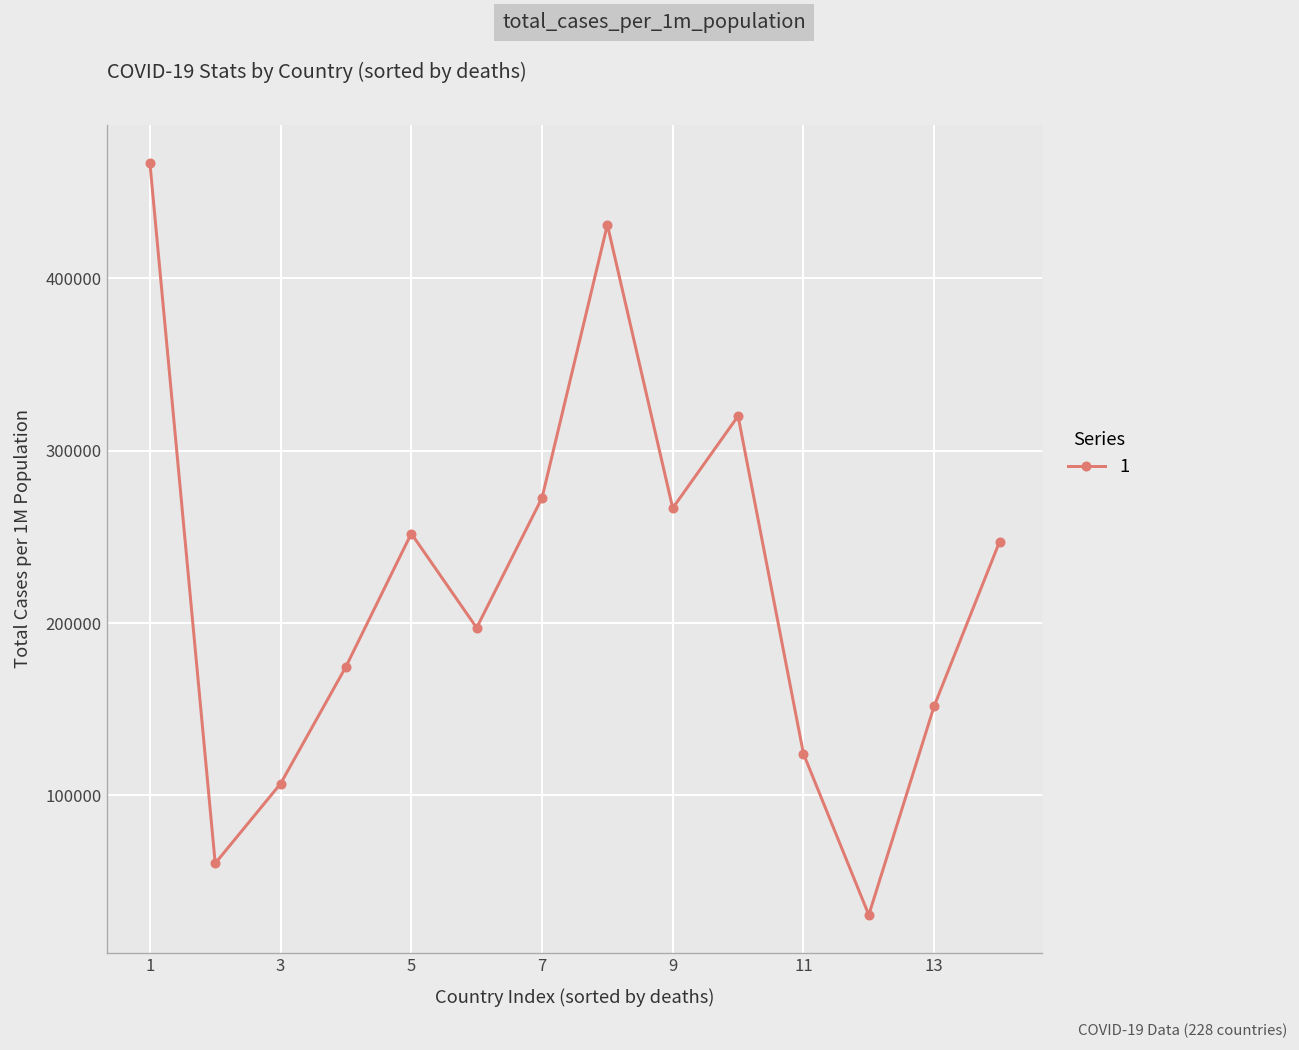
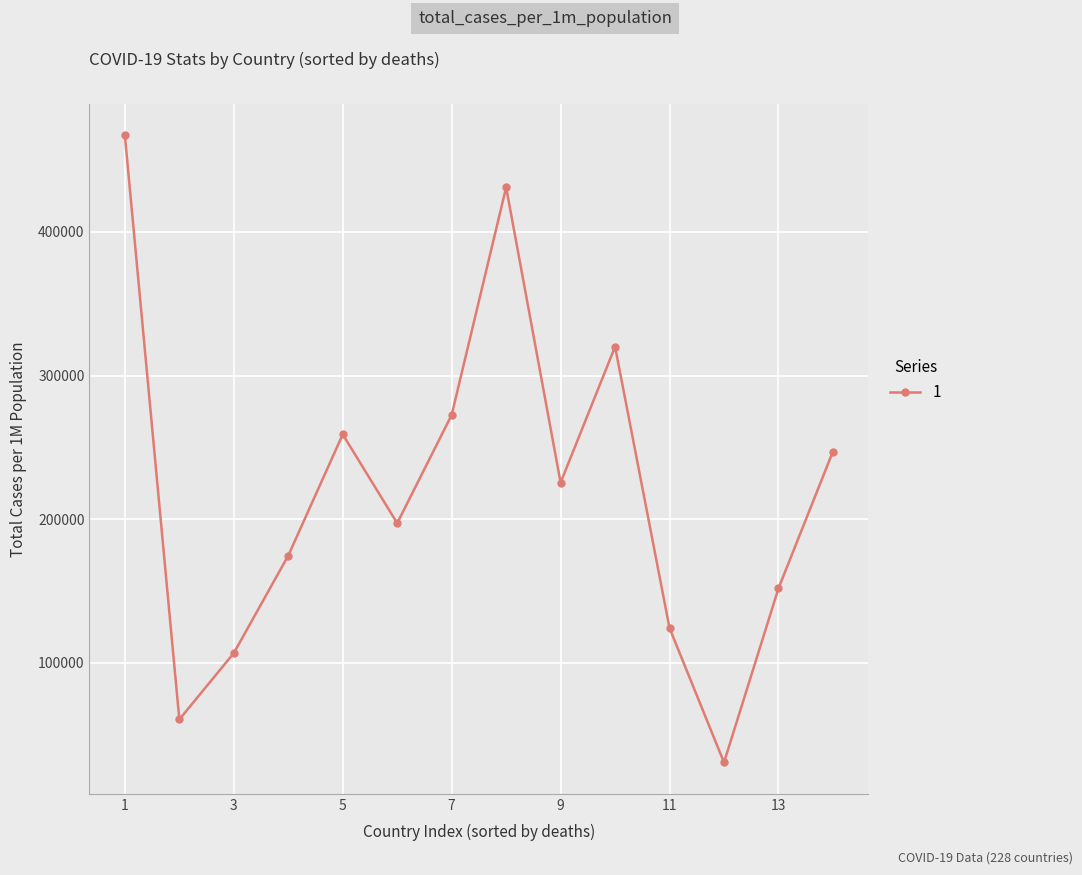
5: 252000 -> 259000
9: 267000 -> 225000
